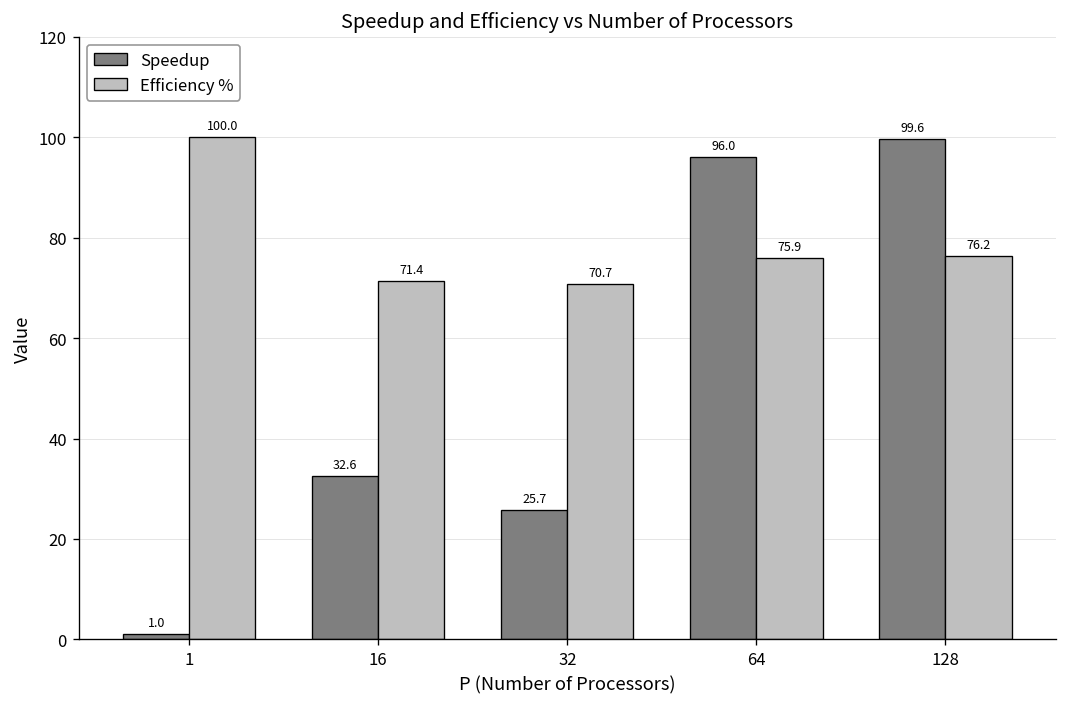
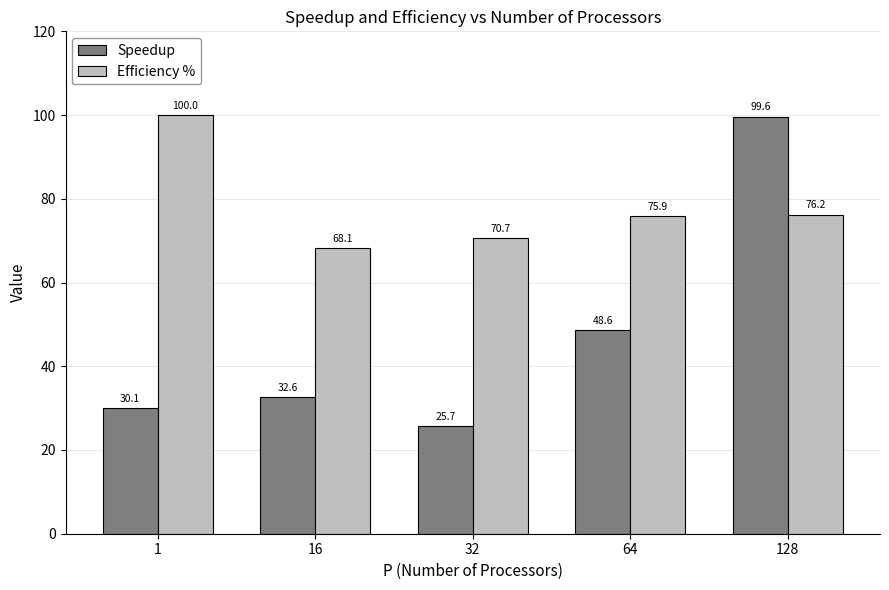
Speedup, 1: 1.0 -> 30.1
Efficiency %, 16: 71.4 -> 68.1
Speedup, 64: 96.0 -> 48.6
